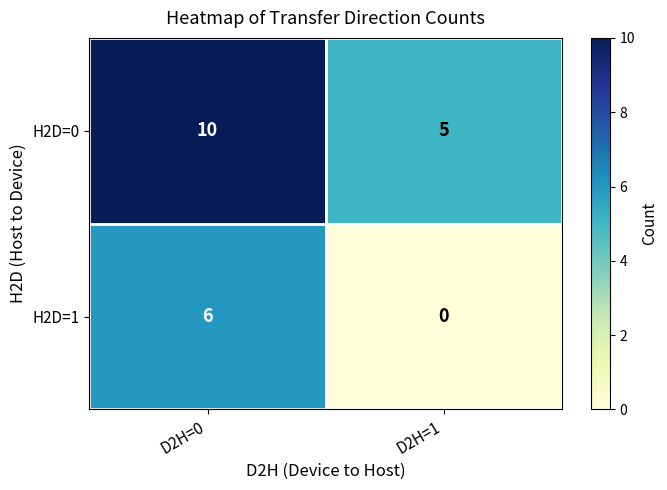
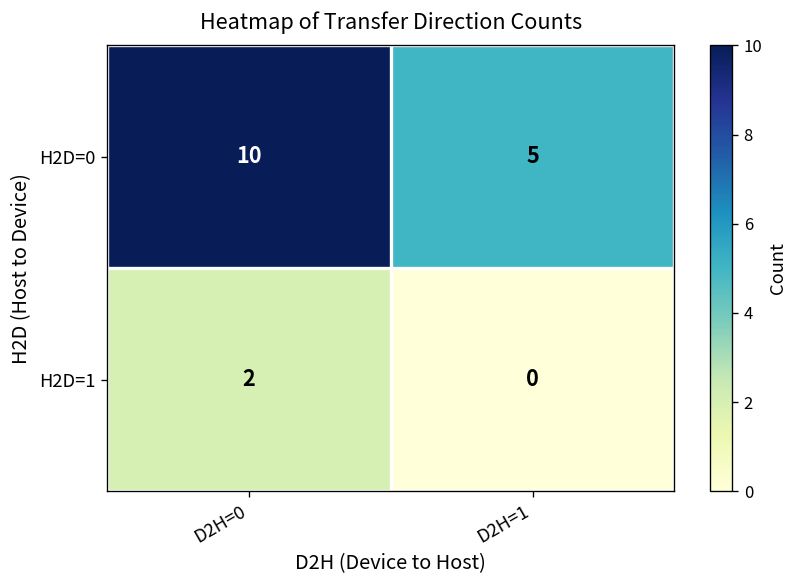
H2D=1, D2H=0: 6 -> 2
